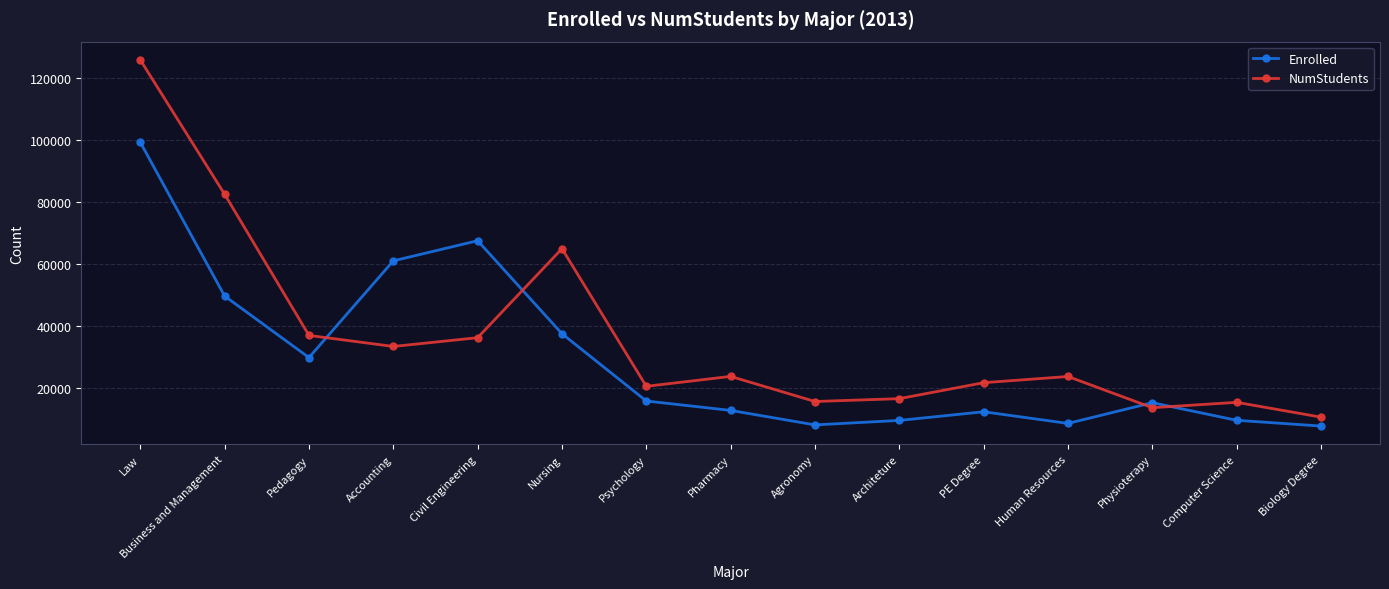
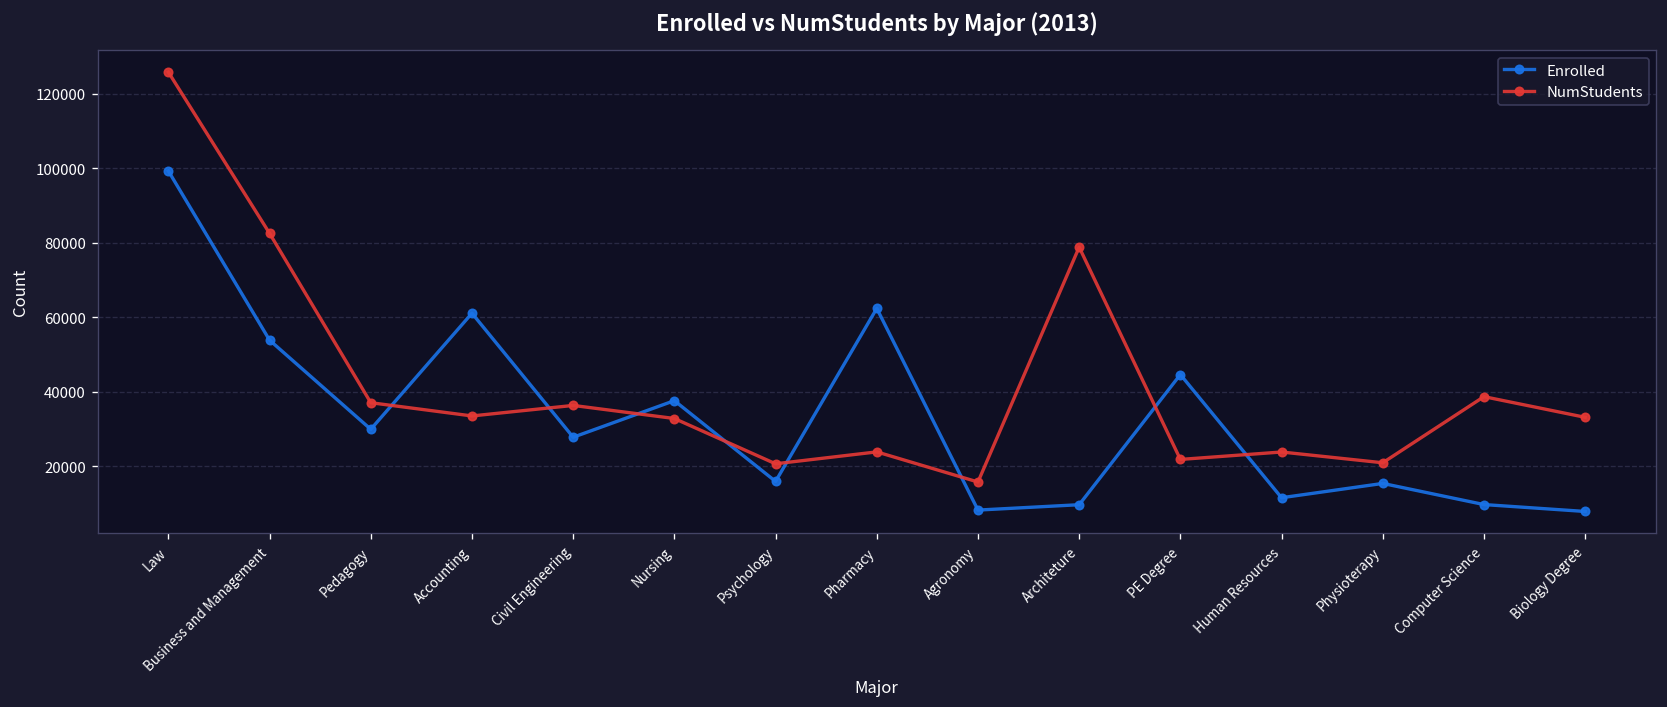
Enrolled, Business and Management: 50000 -> 54000
Enrolled, Civil Engineering: 68000 -> 28000
NumStudents, Nursing: 65000 -> 33000
Enrolled, Pharmacy: 13000 -> 62000
NumStudents, Architeture: 17000 -> 79000
Enrolled, PE Degree: 12000 -> 45000
Enrolled, Human Resources: 9000 -> 12000
NumStudents, Physioterapy: 14000 -> 21000
NumStudents, Computer Science: 16000 -> 39000
NumStudents, Biology Degree: 11000 -> 33000
